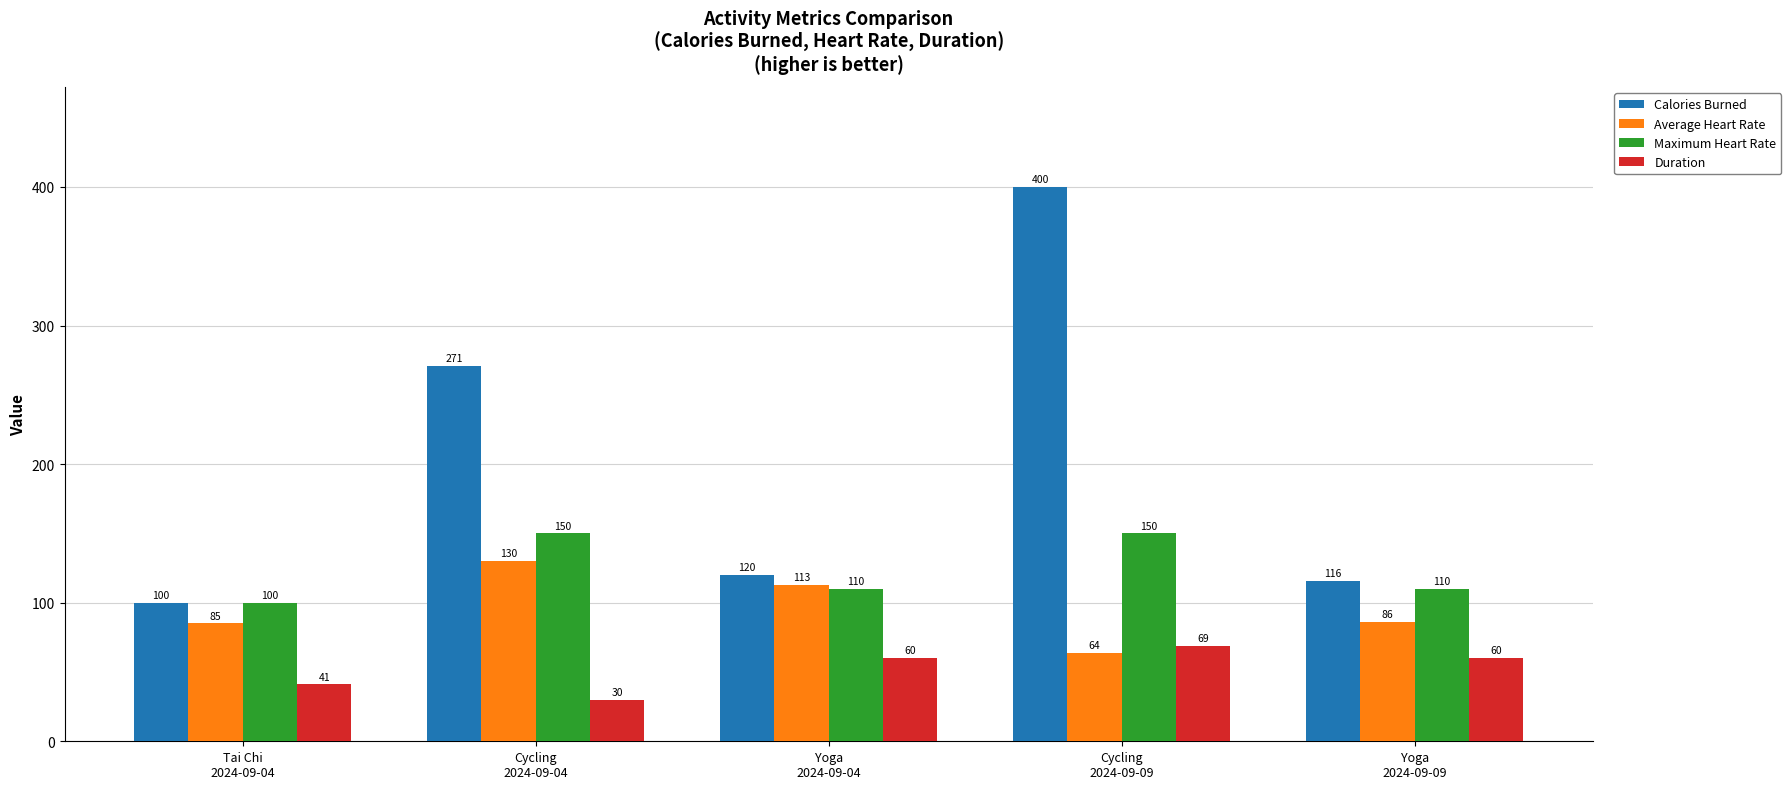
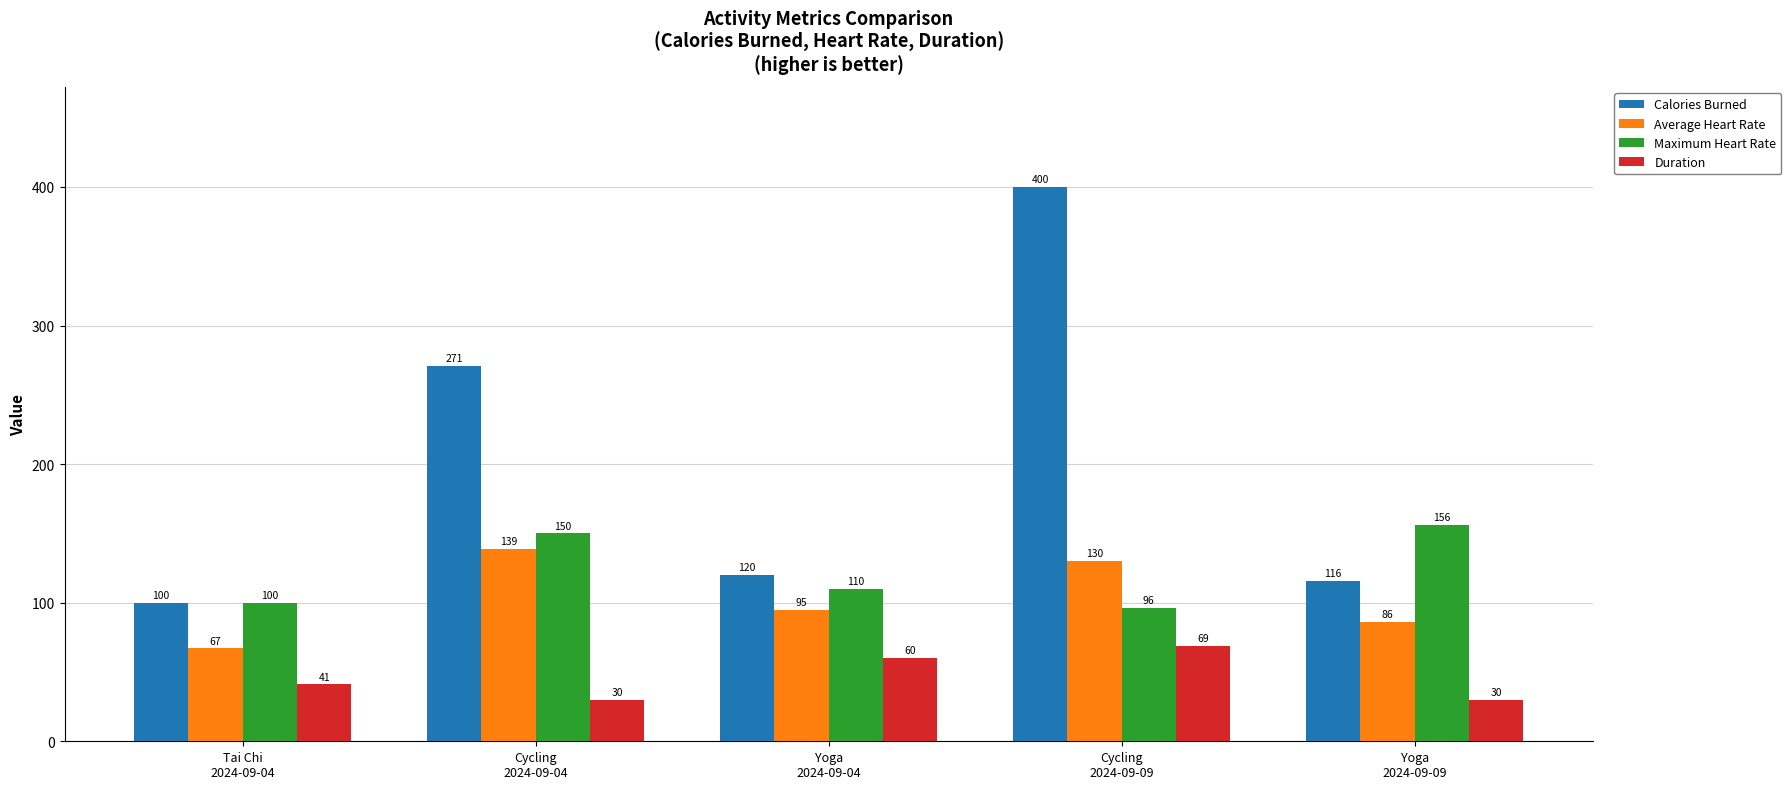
Average Heart Rate, Tai Chi 2024-09-04: 85 -> 67
Average Heart Rate, Cycling 2024-09-04: 130 -> 139
Average Heart Rate, Yoga 2024-09-04: 113 -> 95
Average Heart Rate, Cycling 2024-09-09: 64 -> 130
Maximum Heart Rate, Cycling 2024-09-09: 150 -> 96
Maximum Heart Rate, Yoga 2024-09-09: 110 -> 156
Duration, Yoga 2024-09-09: 60 -> 30
